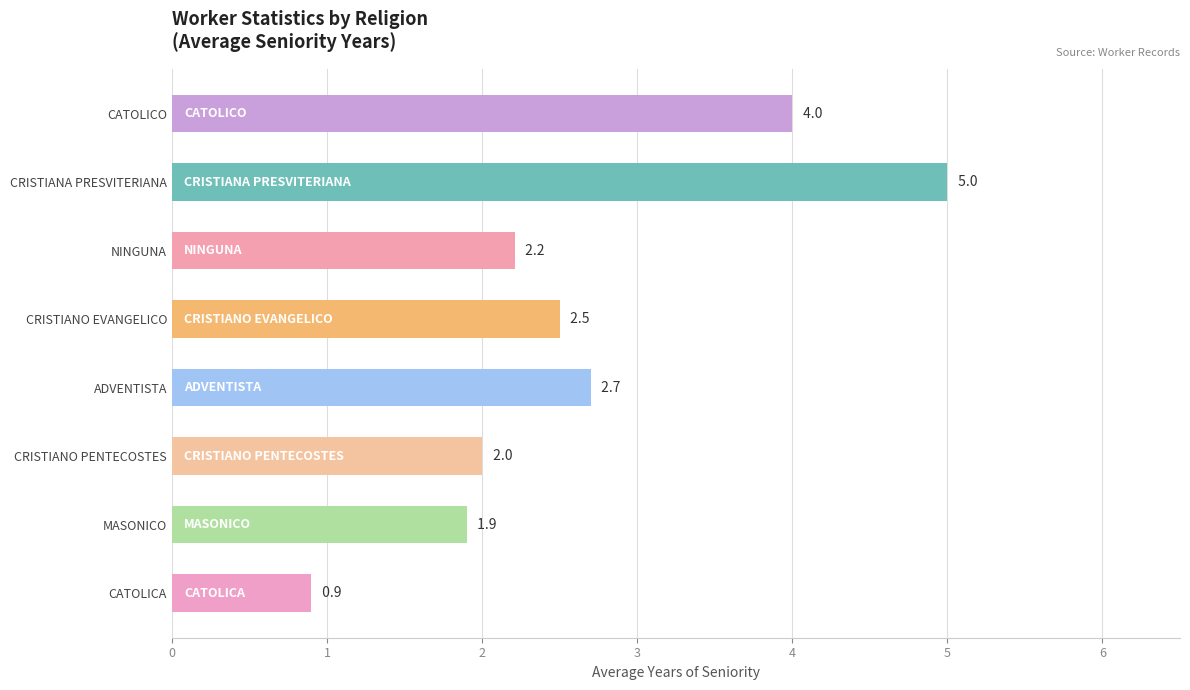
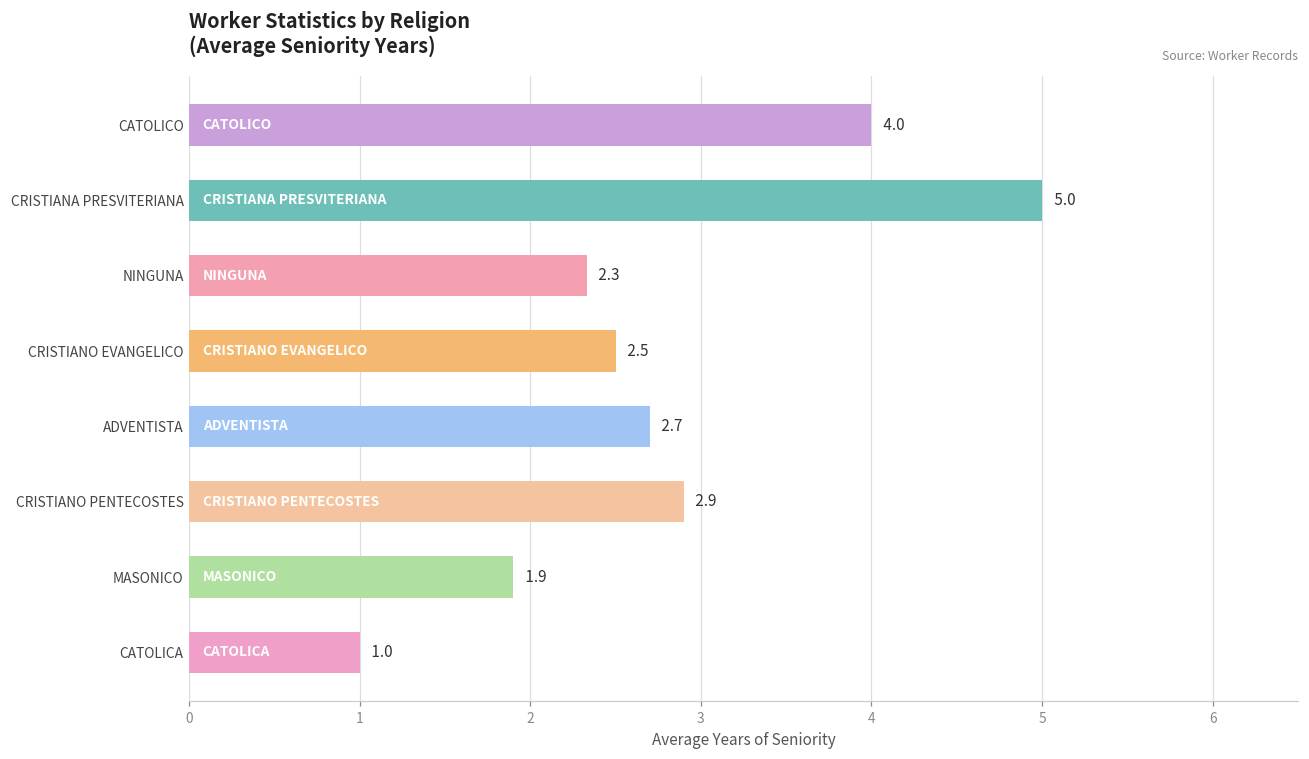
NINGUNA: 2.2 -> 2.3
CRISTIANO PENTECOSTES: 2.0 -> 2.9
CATOLICA: 0.9 -> 1.0
